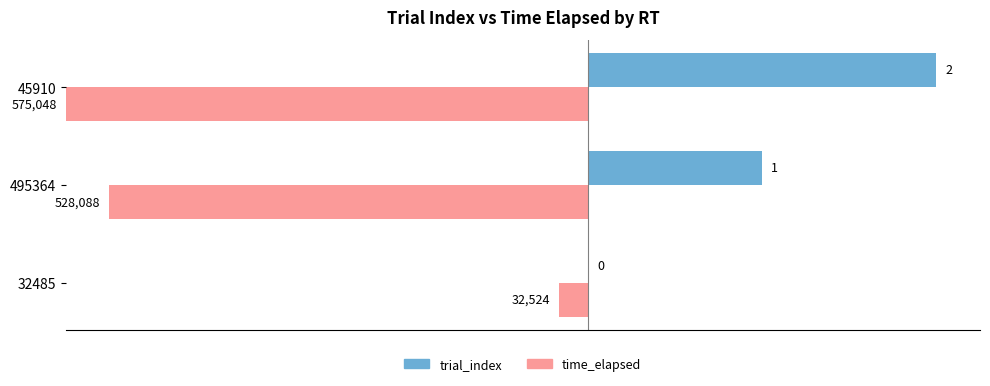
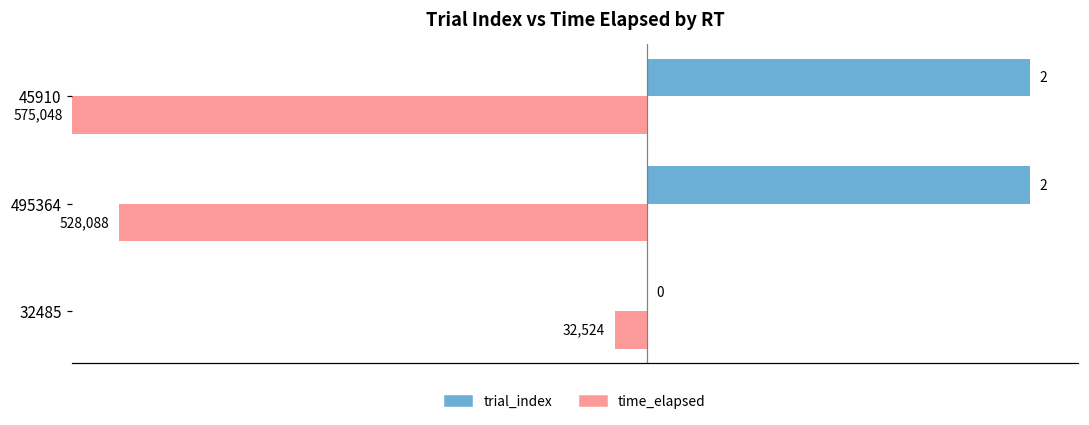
trial_index, 495364: 1 -> 2
